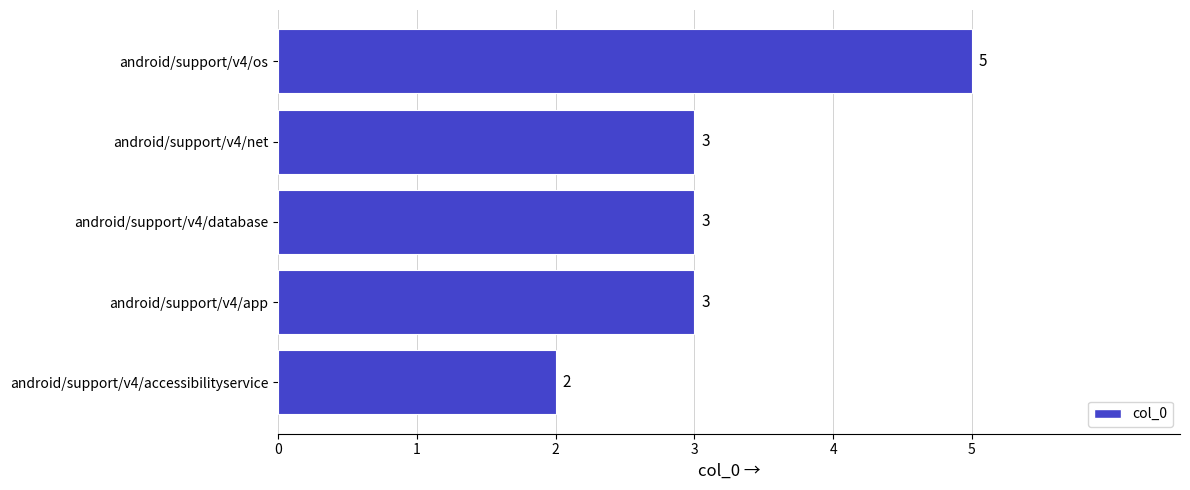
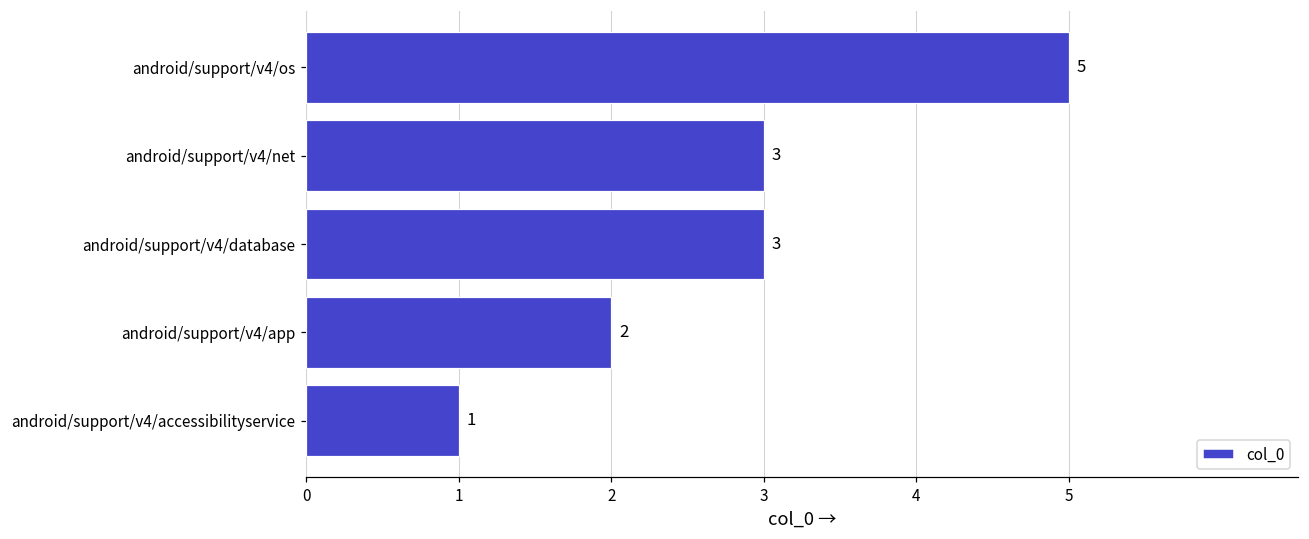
android/support/v4/app: 3 -> 2
android/support/v4/accessibilityservice: 2 -> 1
